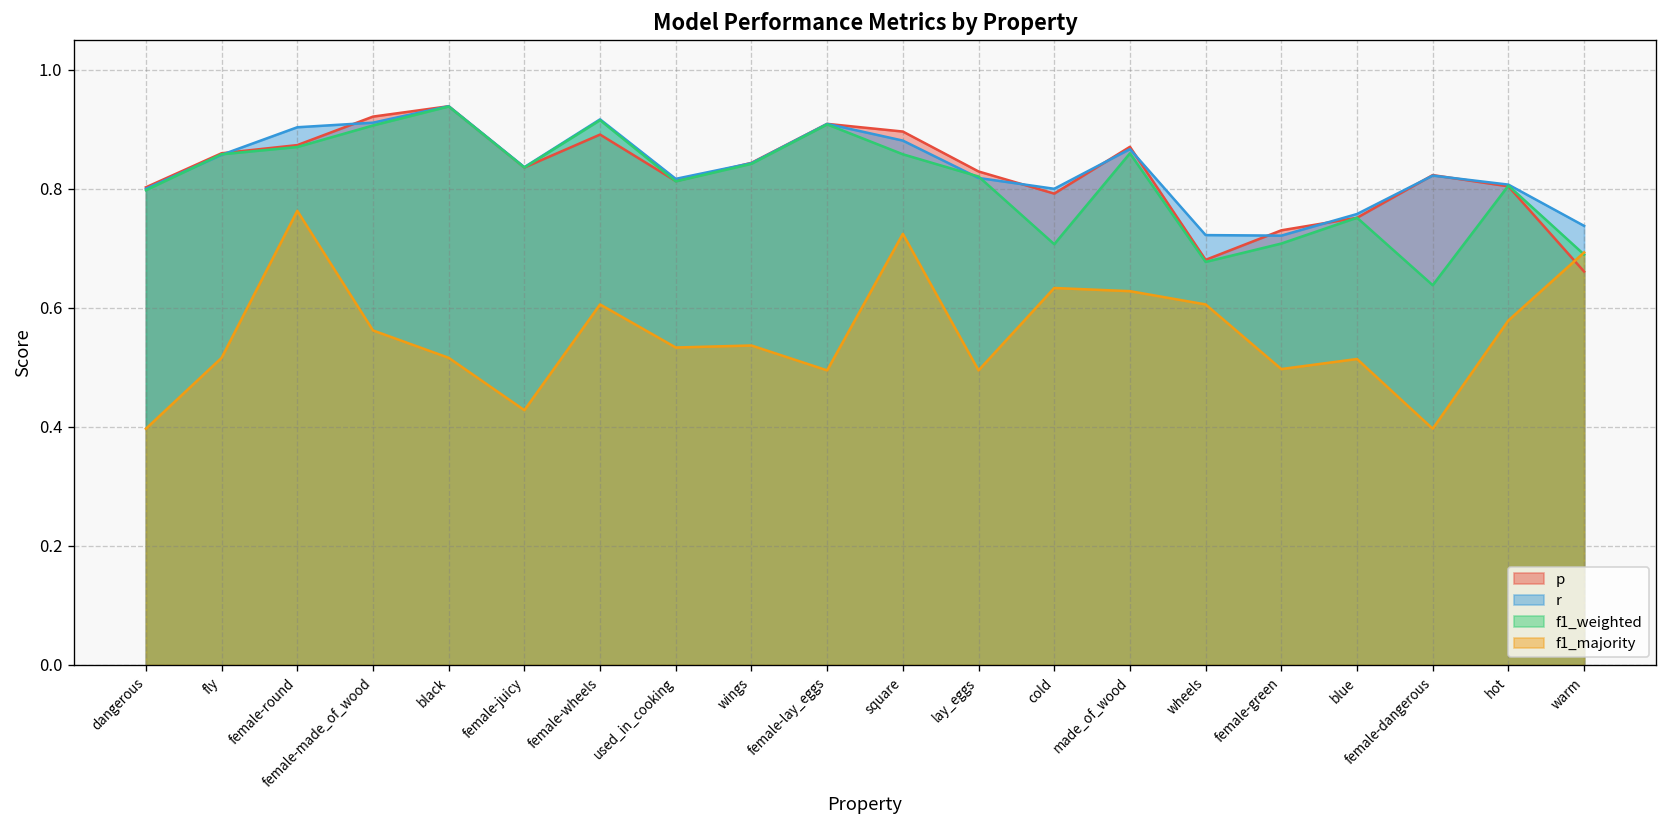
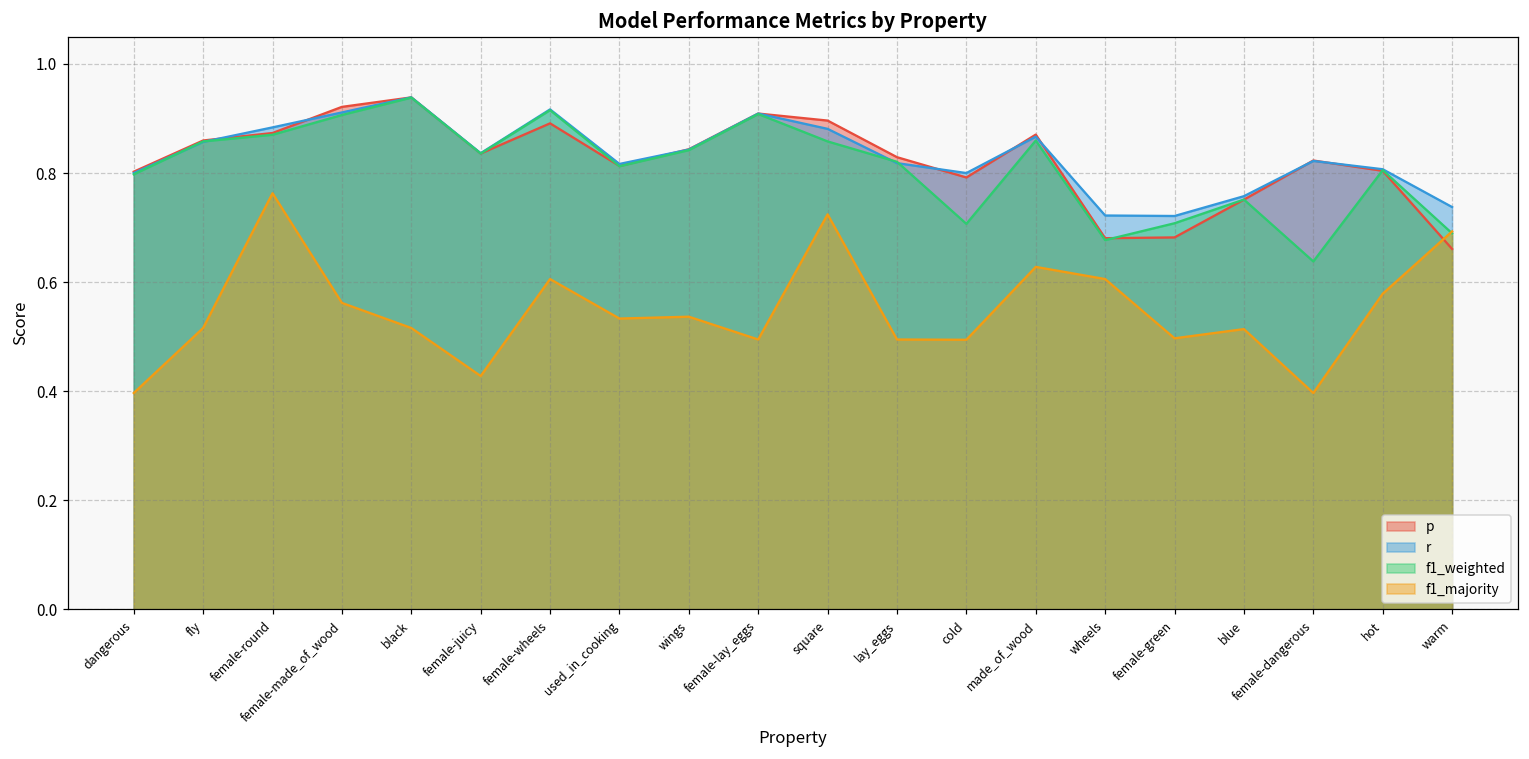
r, female-round: 0.90 -> 0.88
f1_majority, cold: 0.63 -> 0.49
p, female-green: 0.73 -> 0.68
